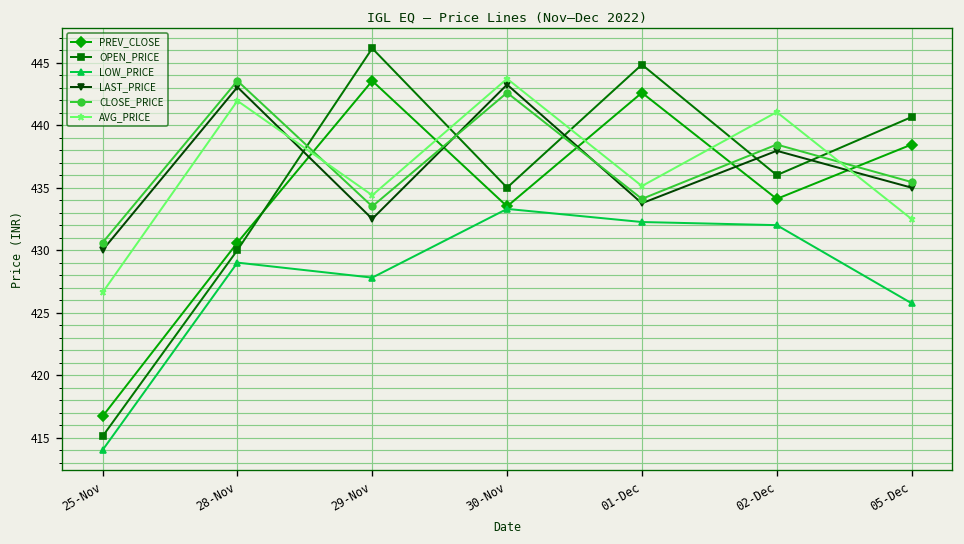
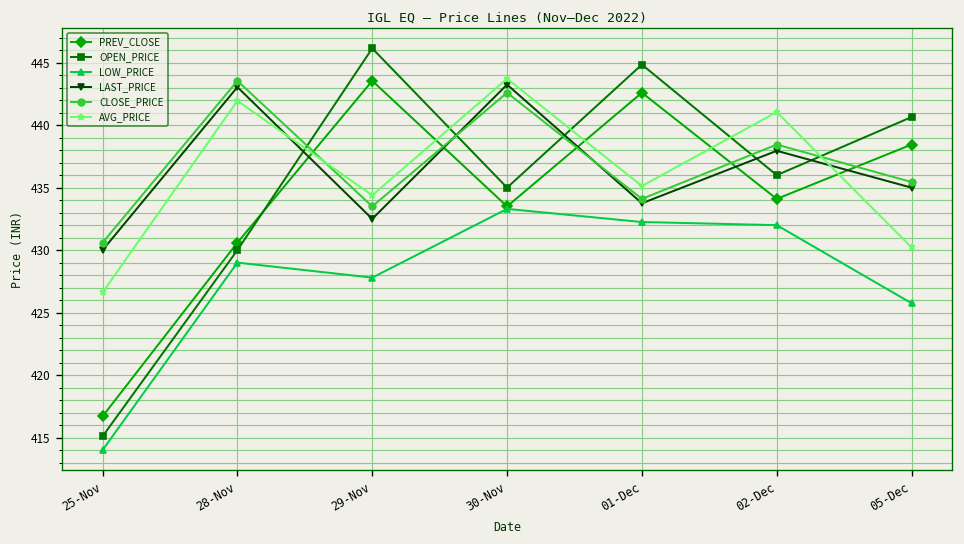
AVG_PRICE, 05-Dec: 432.5 -> 430.2
